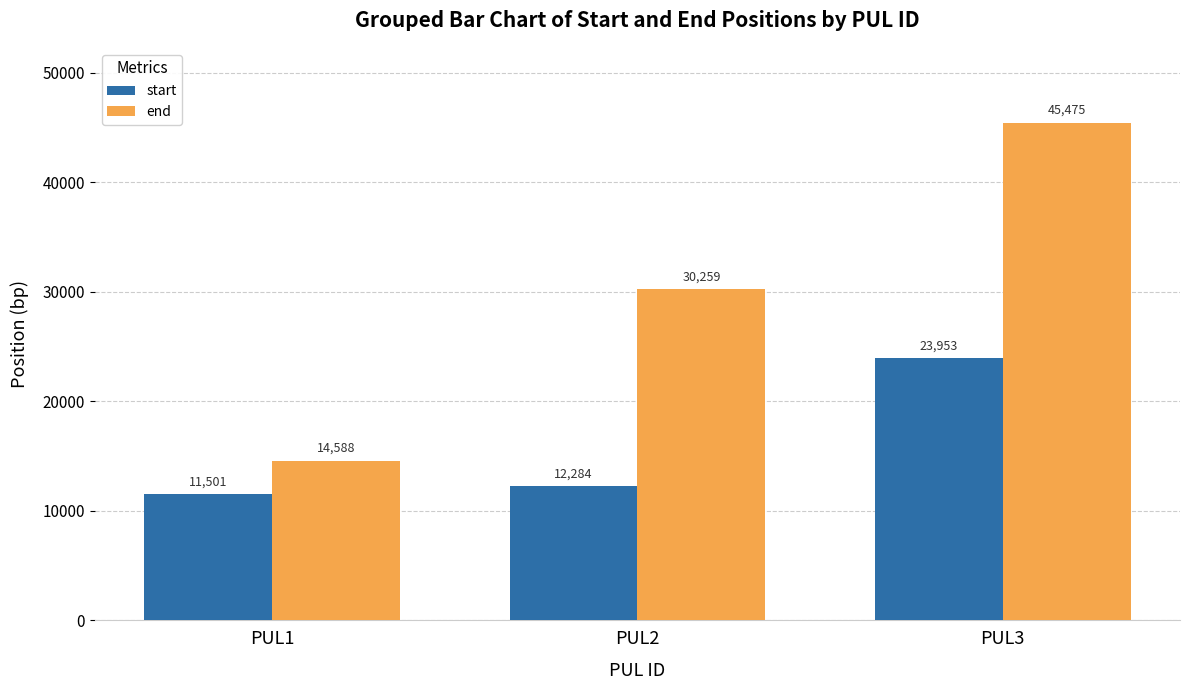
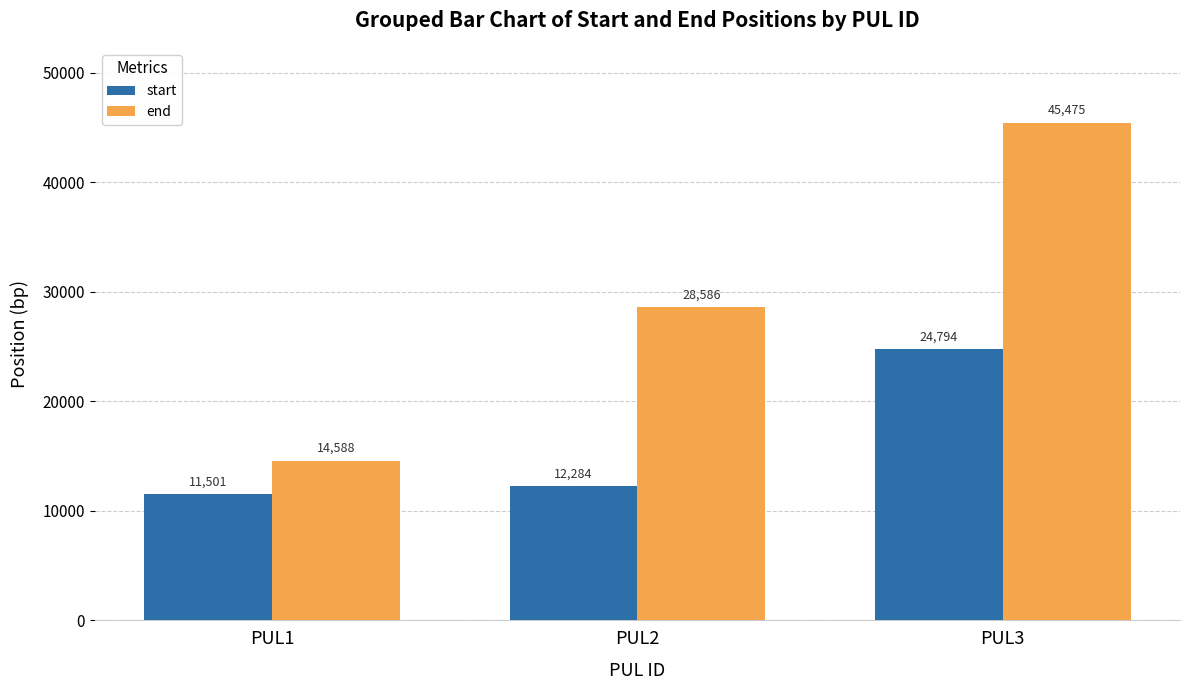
end, PUL2: 30,259 -> 28,586
start, PUL3: 23,953 -> 24,794
